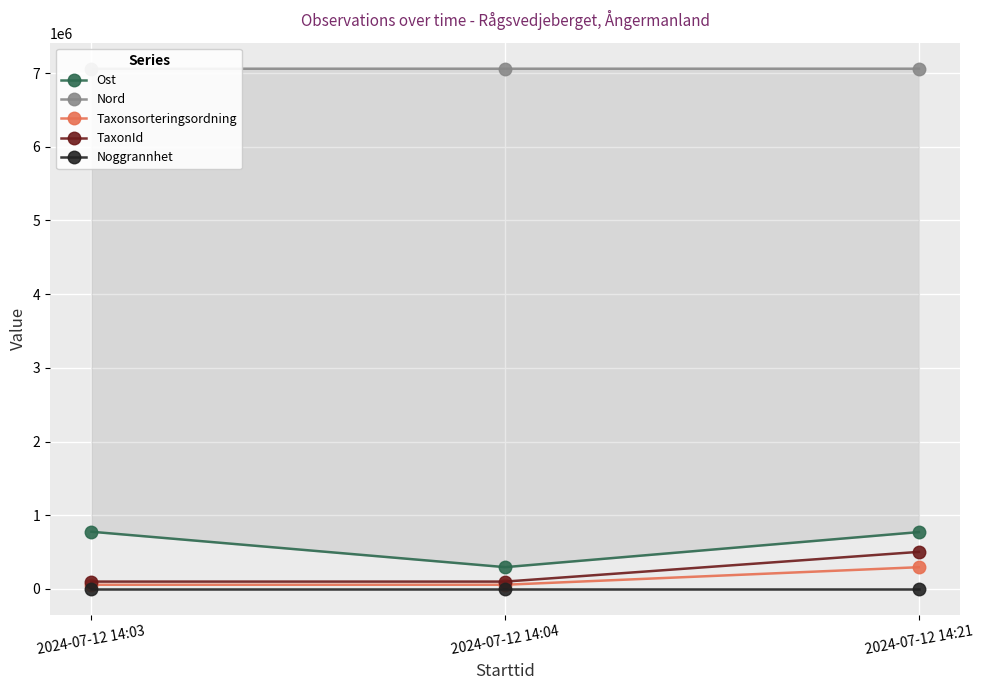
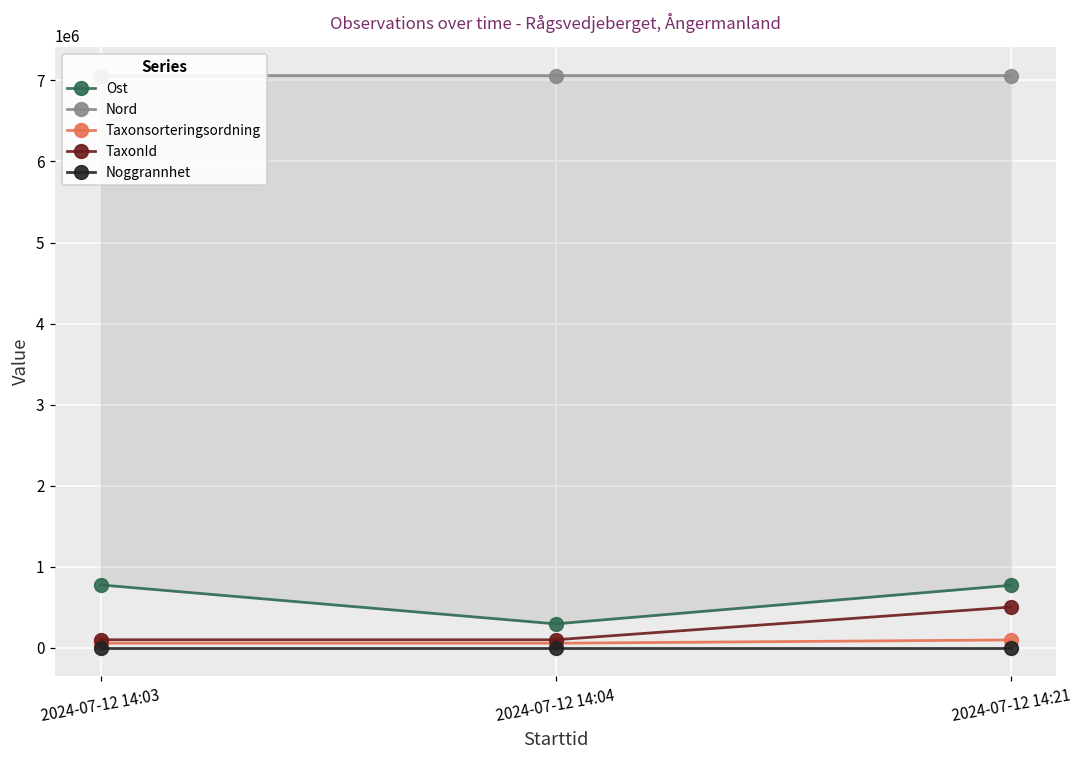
Taxonsorteringsordning, 2024-07-12 14:21: 300000 -> 100000
